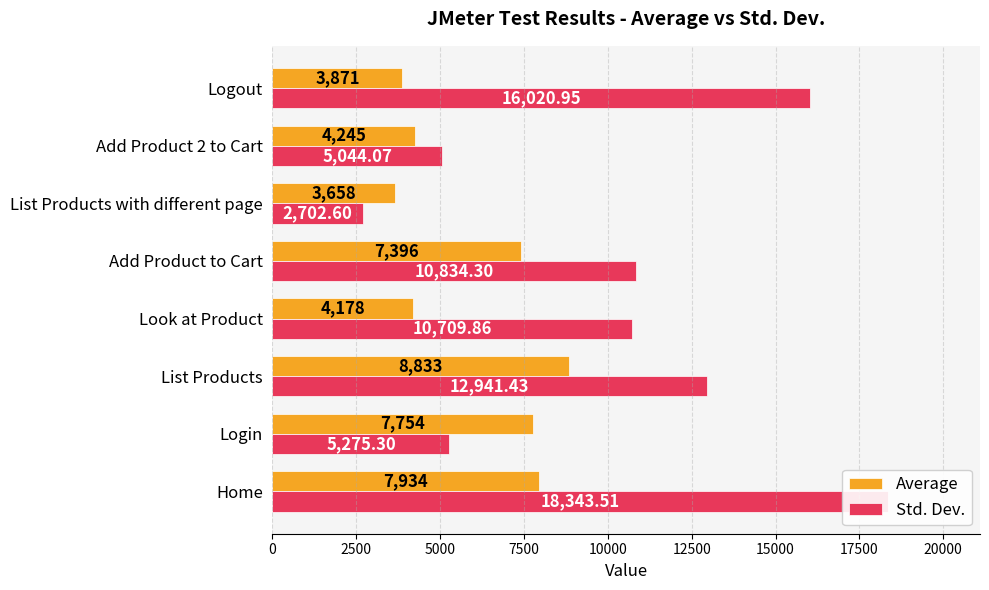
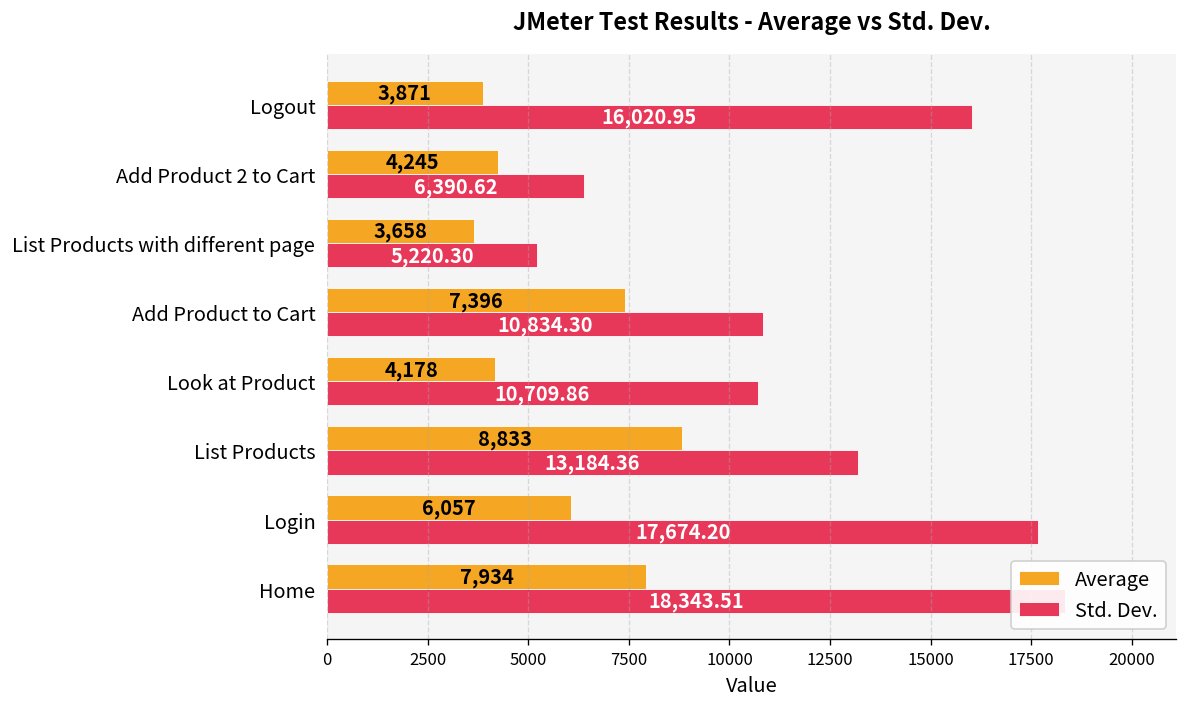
Std. Dev., Add Product 2 to Cart: 5,044.07 -> 6,390.62
Std. Dev., List Products with different page: 2,702.60 -> 5,220.30
Std. Dev., List Products: 12,941.43 -> 13,184.36
Average, Login: 7,754 -> 6,057
Std. Dev., Login: 5,275.30 -> 17,674.20
